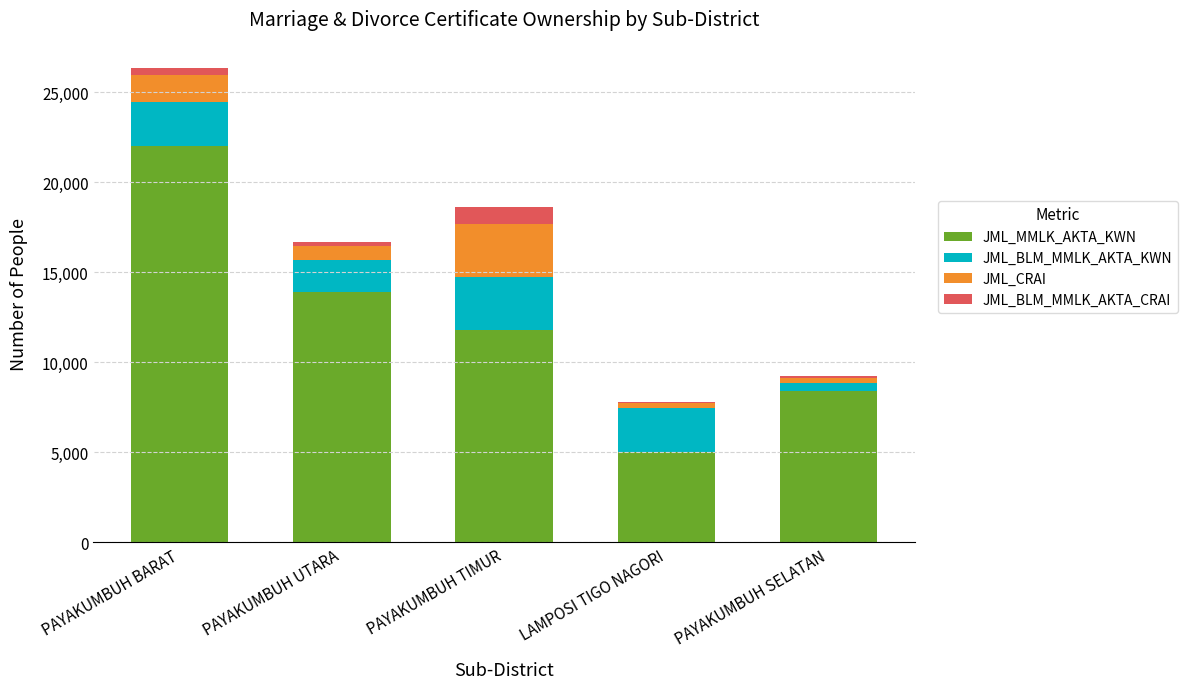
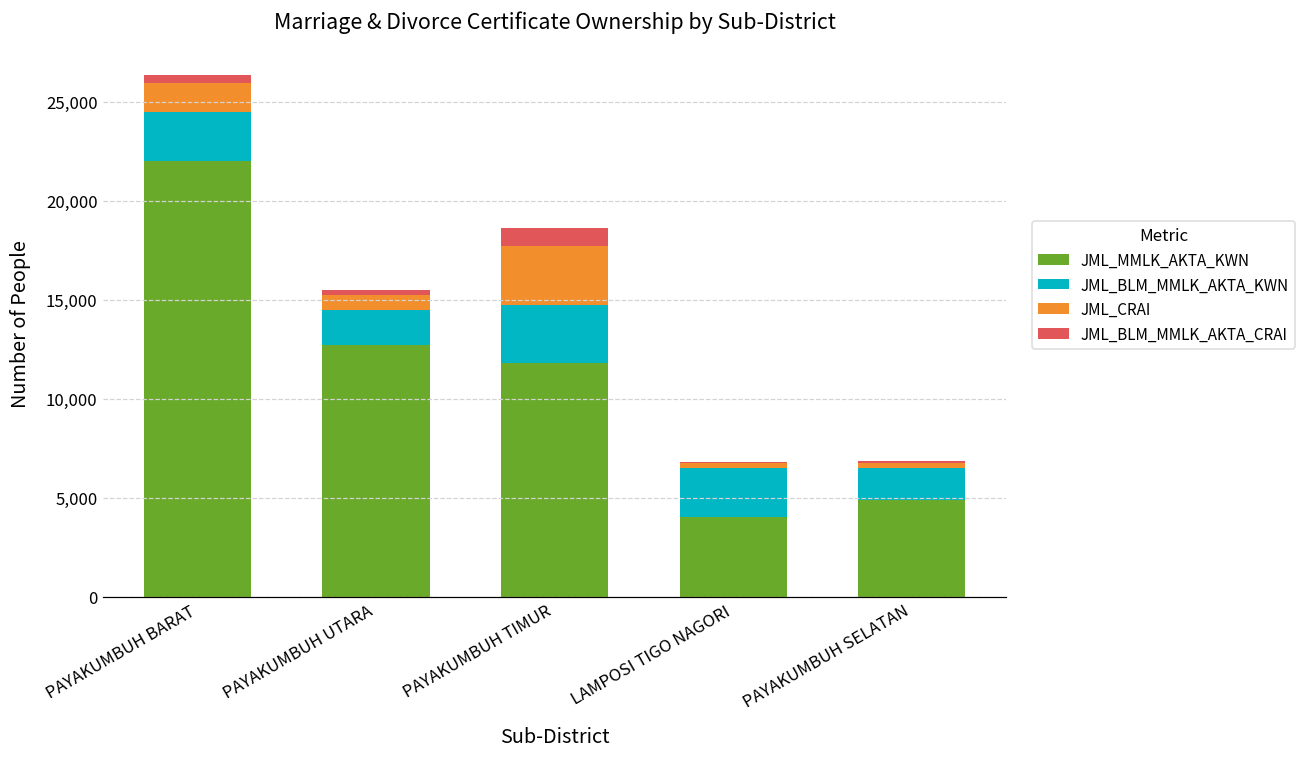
JML_MMLK_AKTA_KWN, PAYAKUMBUH UTARA: 13,900 -> 12,700
JML_MMLK_AKTA_KWN, LAMPOSI TIGO NAGORI: 5,000 -> 4,000
JML_MMLK_AKTA_KWN, PAYAKUMBUH SELATAN: 8,400 -> 4,900
JML_BLM_MMLK_AKTA_KWN, PAYAKUMBUH SELATAN: 500 -> 1,600
